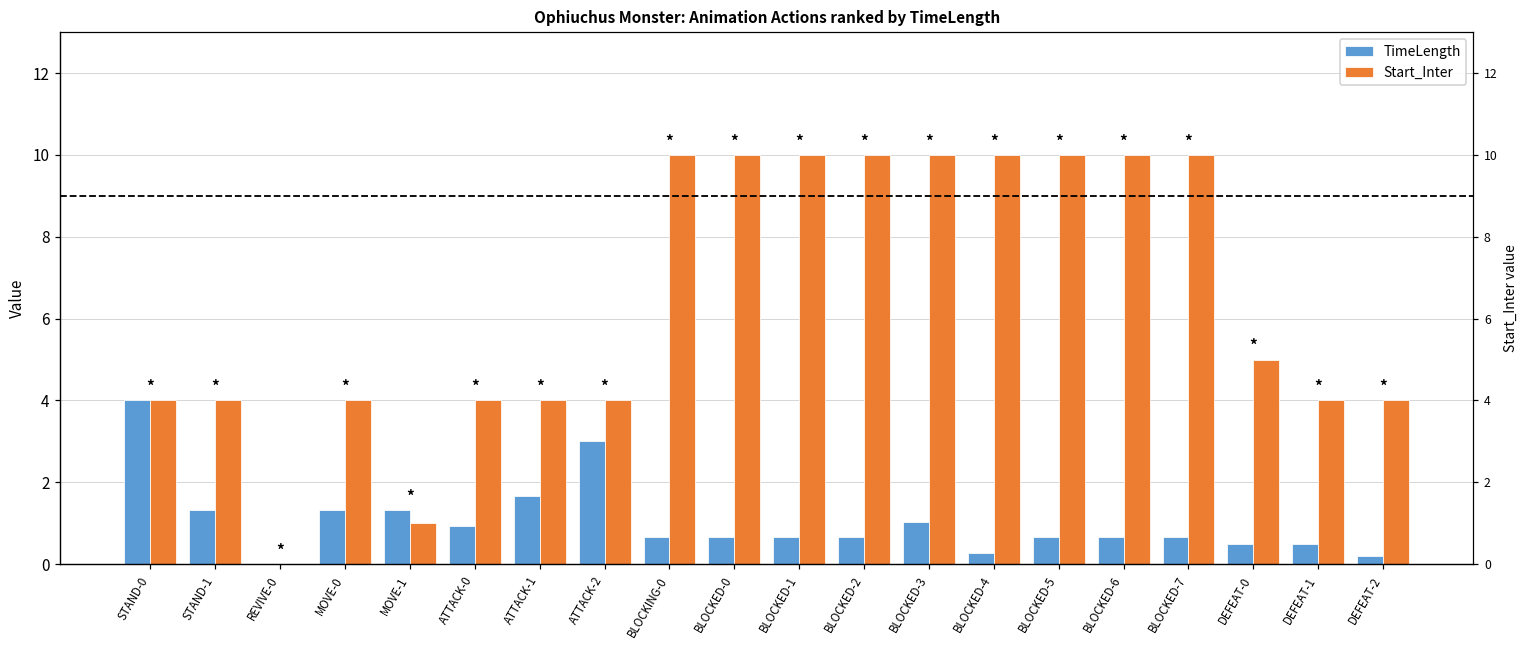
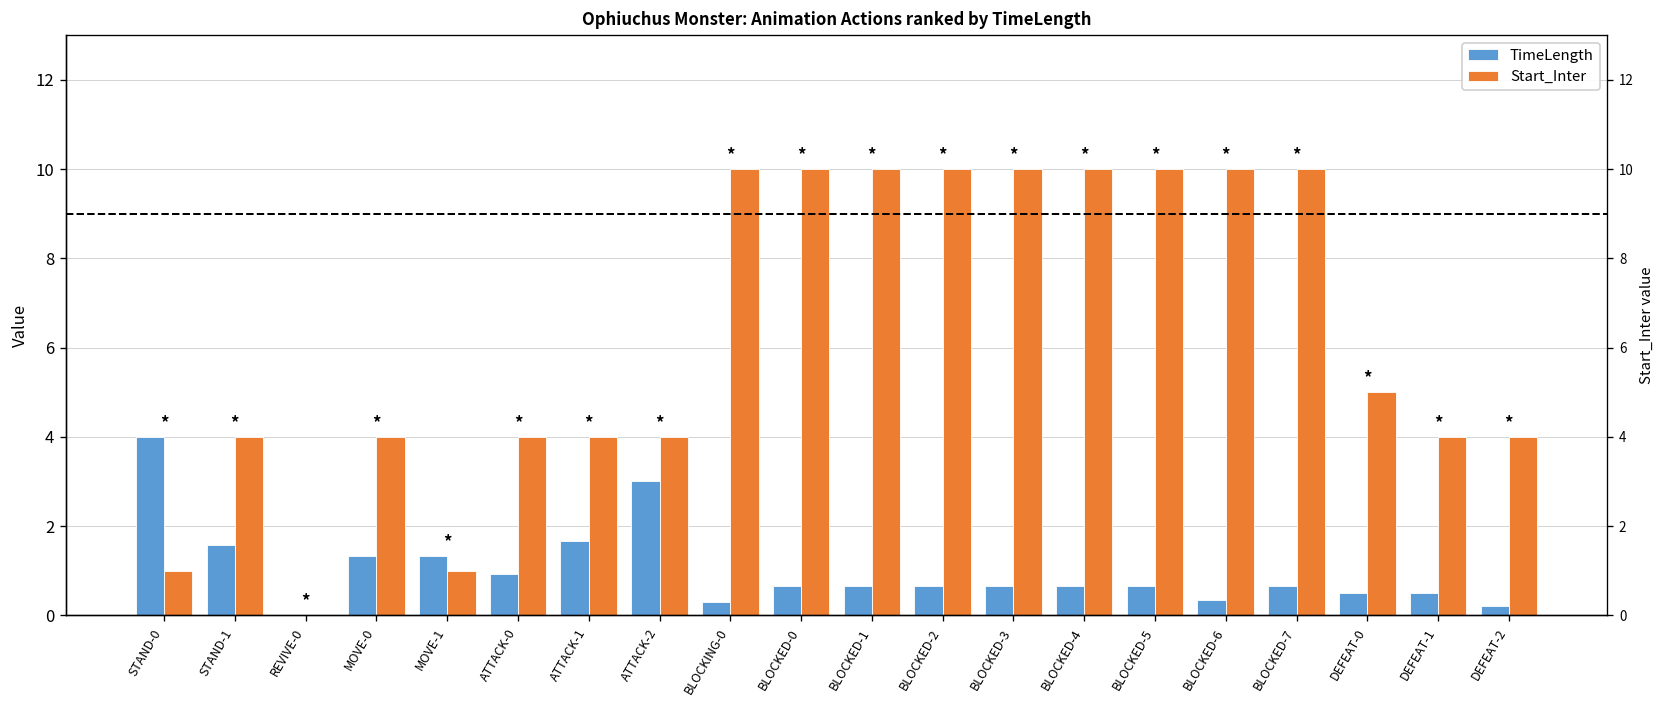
Start_Inter, STAND-0: 4 -> 1
TimeLength, STAND-1: 1.3 -> 1.6
TimeLength, BLOCKING-0: 0.7 -> 0.3
TimeLength, BLOCKED-3: 1.0 -> 0.7
TimeLength, BLOCKED-4: 0.3 -> 0.7
TimeLength, BLOCKED-6: 0.7 -> 0.4
